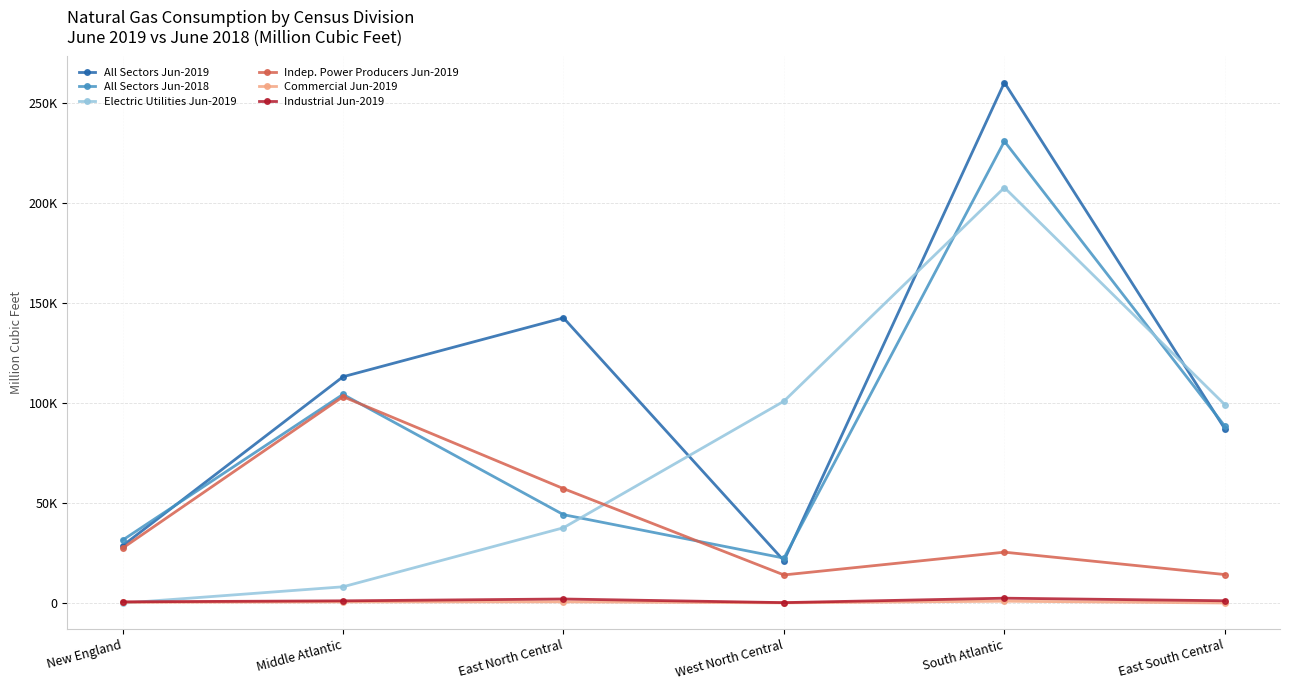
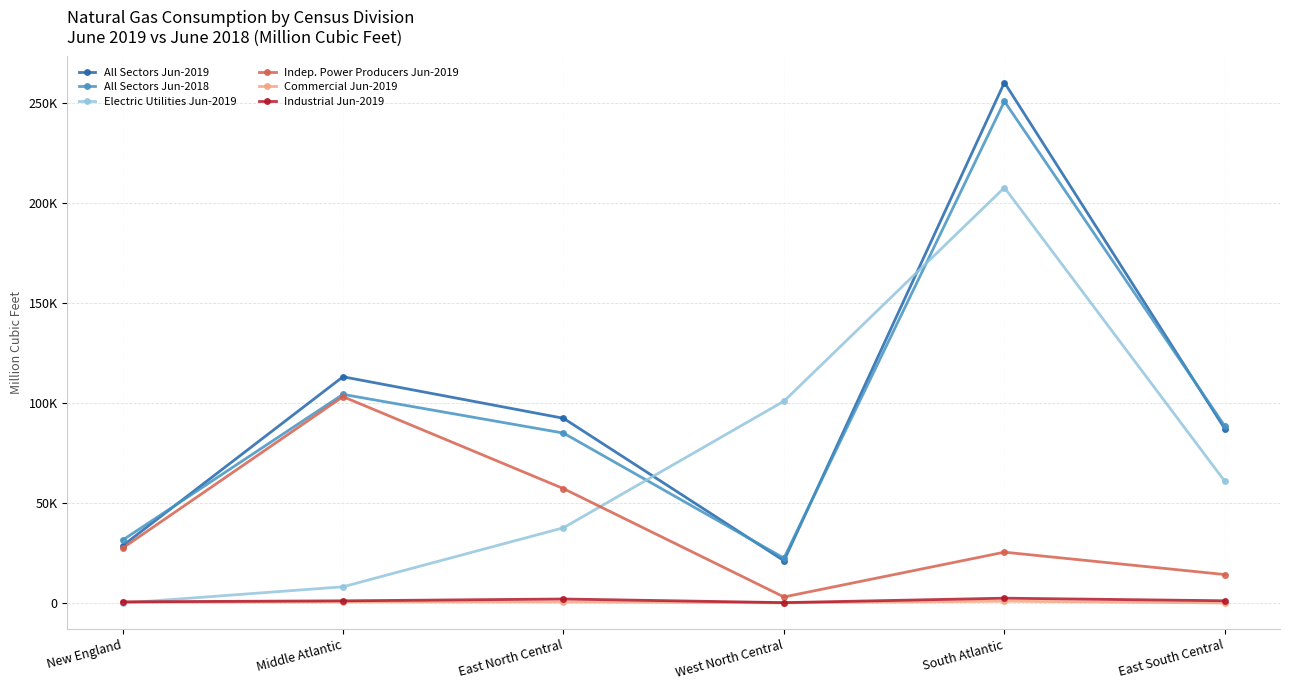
All Sectors Jun-2019, East North Central: 143000 -> 92000
All Sectors Jun-2018, East North Central: 44000 -> 85000
Indep. Power Producers Jun-2019, West North Central: 14000 -> 3000
All Sectors Jun-2018, South Atlantic: 231000 -> 251000
Electric Utilities Jun-2019, East South Central: 99000 -> 61000
